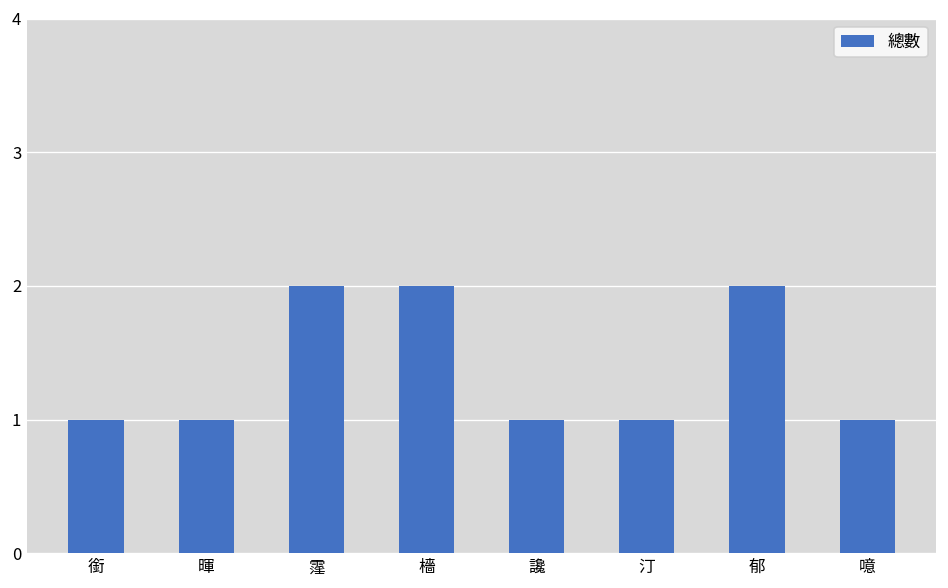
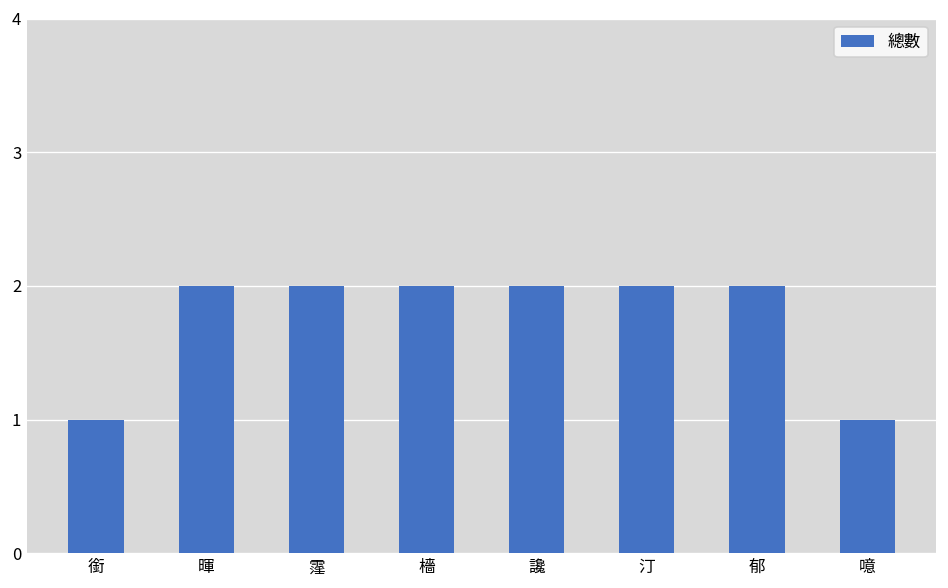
暉: 1 -> 2
讒: 1 -> 2
汀: 1 -> 2
